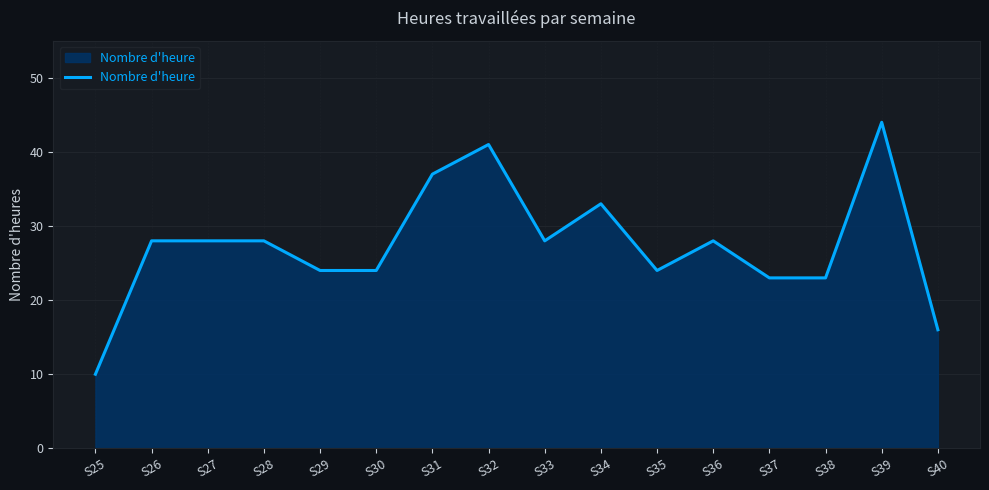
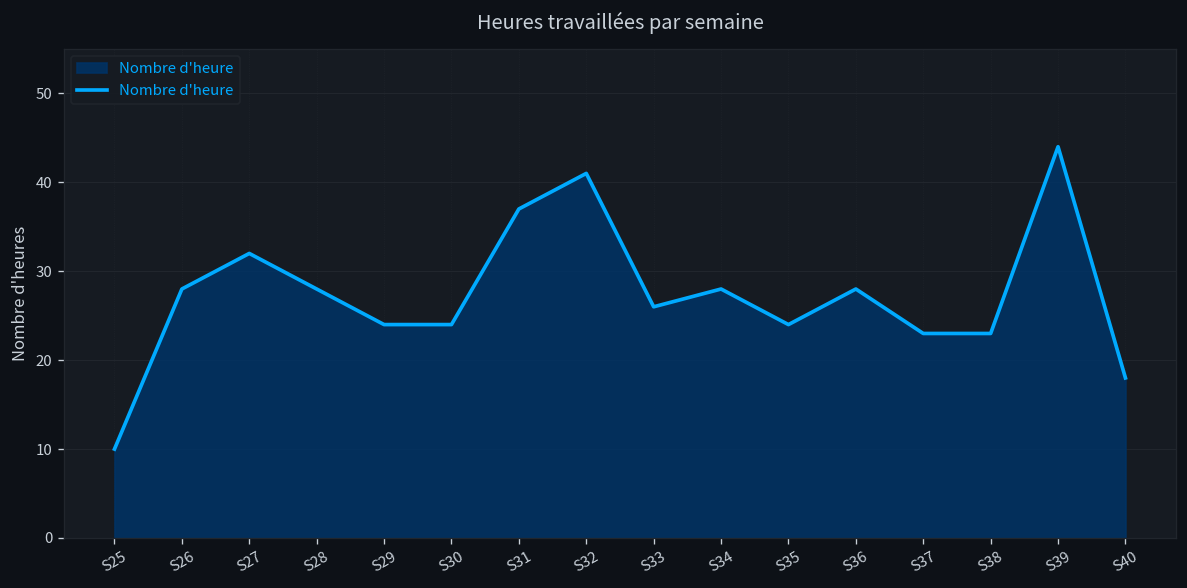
S27: 28 -> 32
S33: 28 -> 26
S34: 33 -> 28
S40: 16 -> 18
